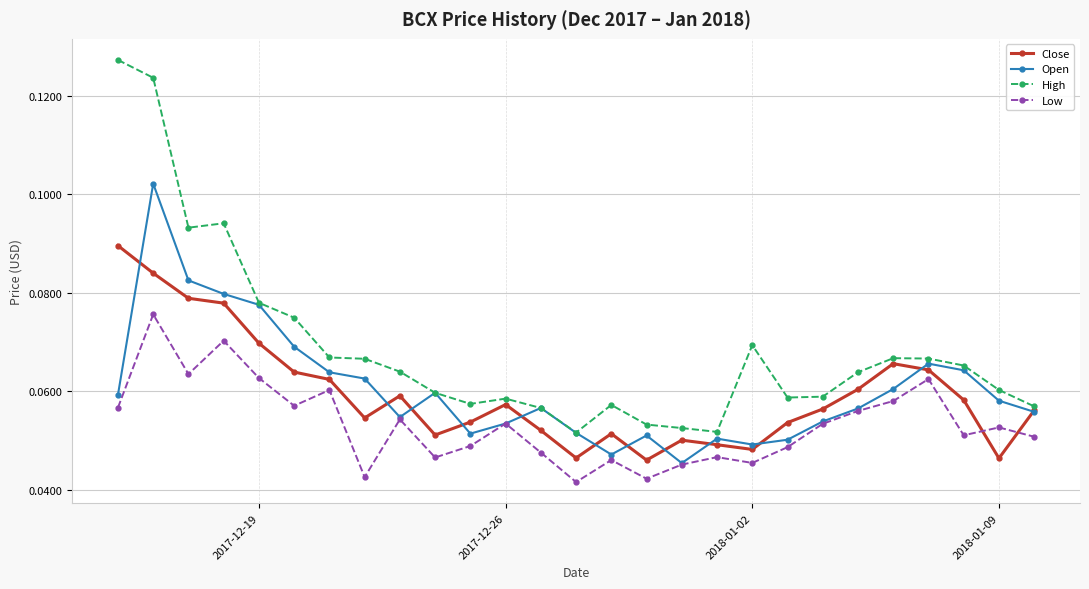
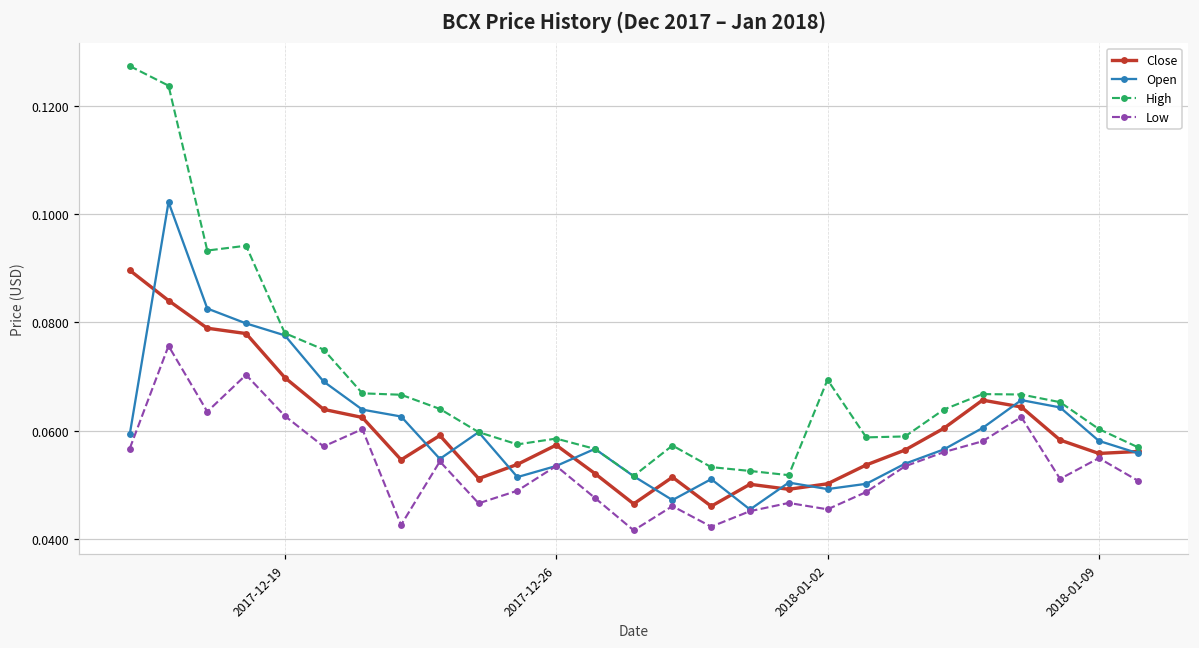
Close, 2018-01-02: 0.048 -> 0.050
Close, 2018-01-09: 0.046 -> 0.056
Low, 2018-01-09: 0.053 -> 0.055
